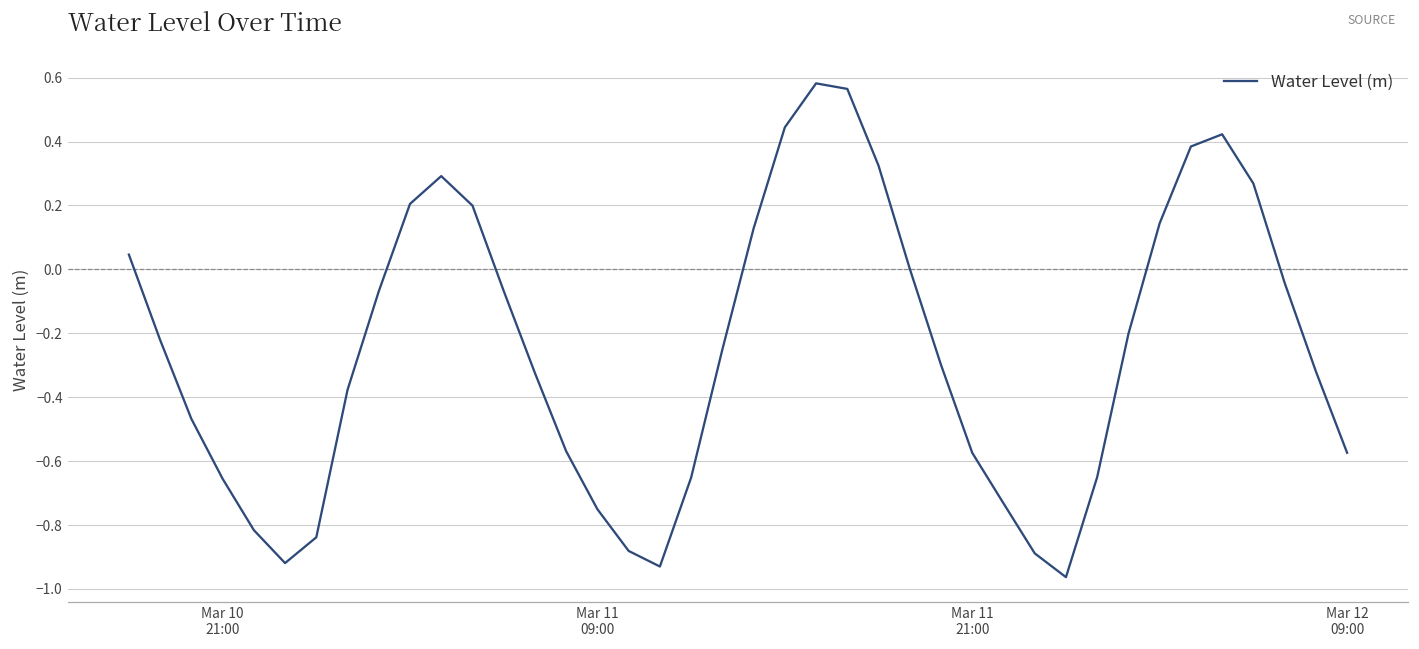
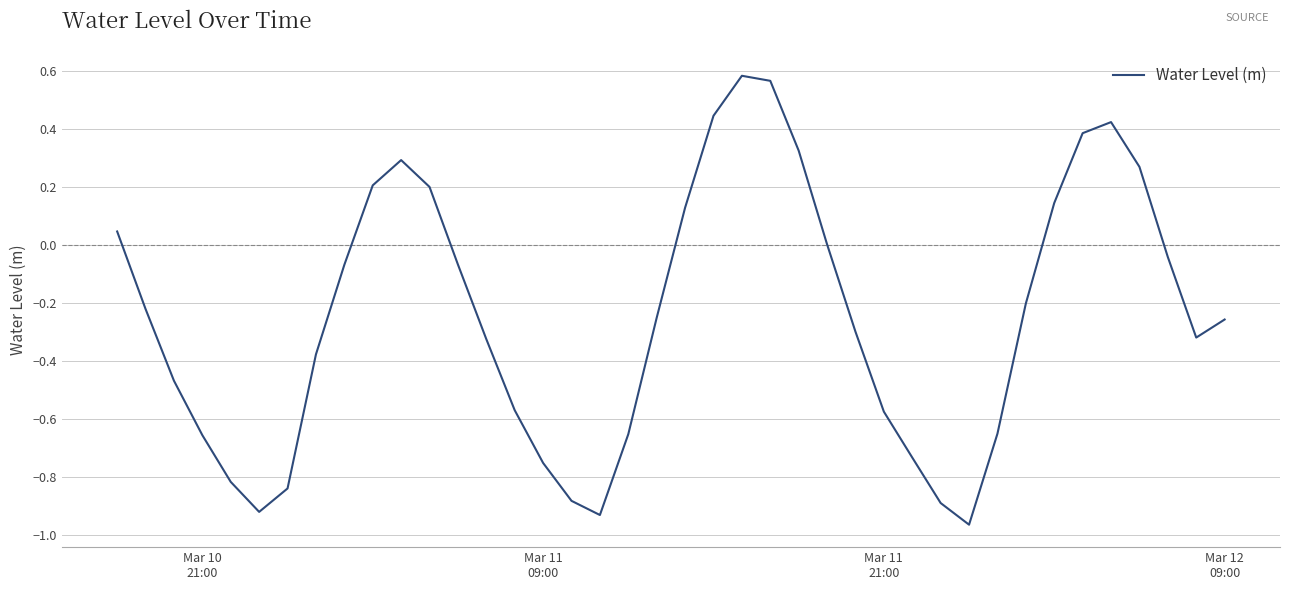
Mar 12 09:00: -0.57 -> -0.26
